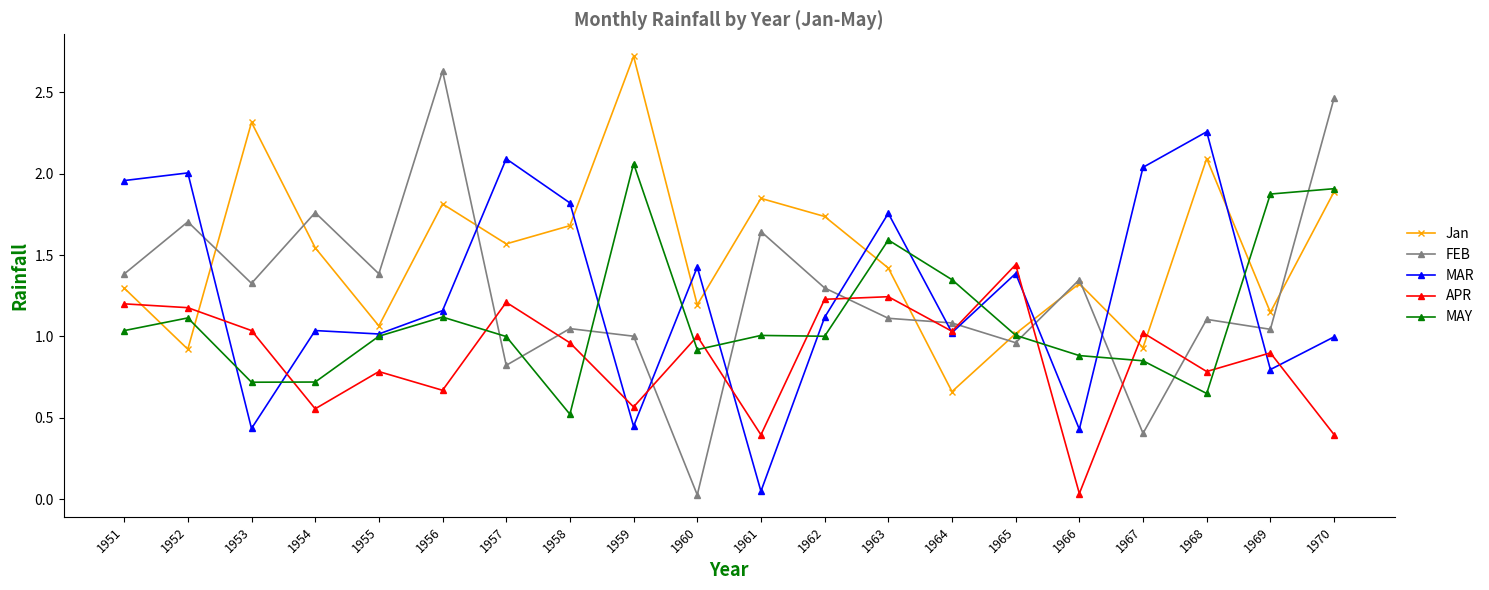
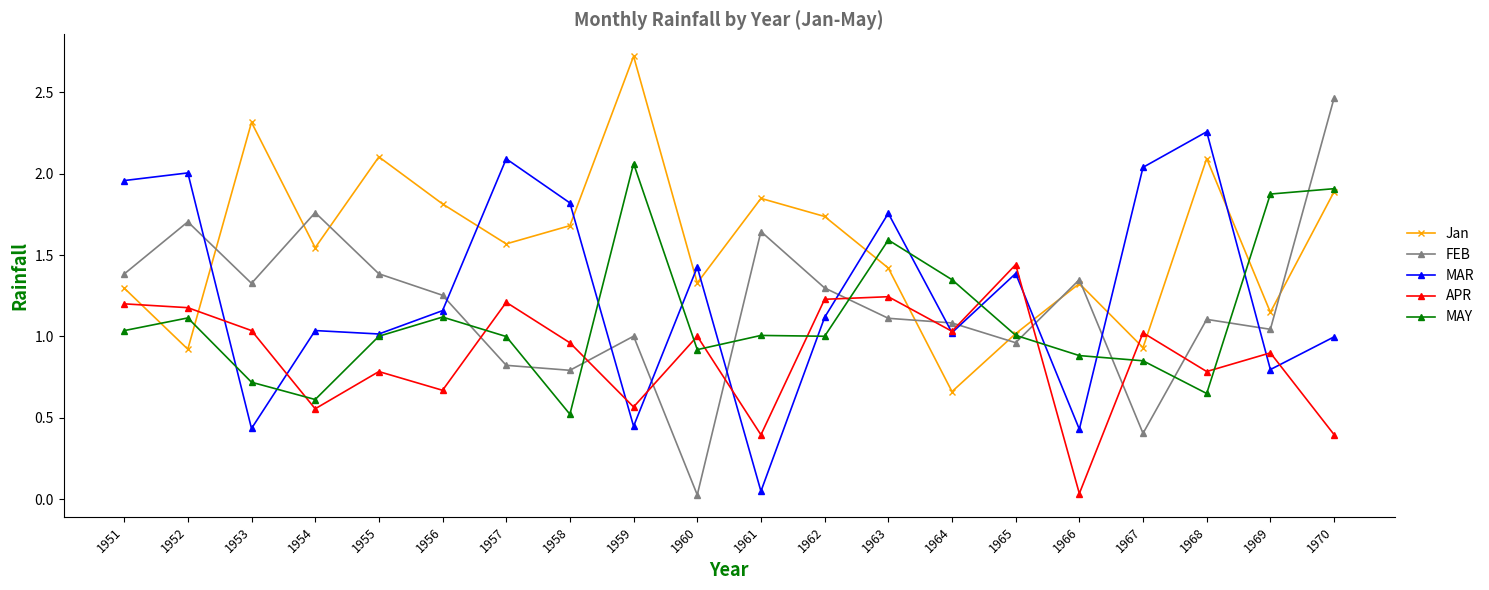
MAY, 1954: 0.72 -> 0.61
Jan, 1955: 1.06 -> 2.10
FEB, 1956: 2.63 -> 1.25
FEB, 1958: 1.05 -> 0.79
Jan, 1960: 1.19 -> 1.33
